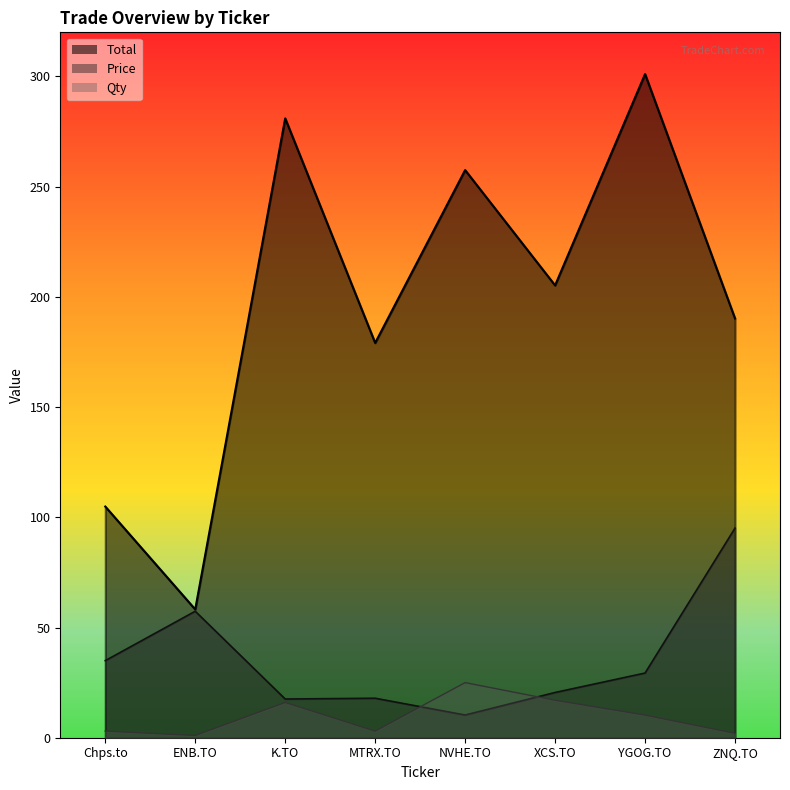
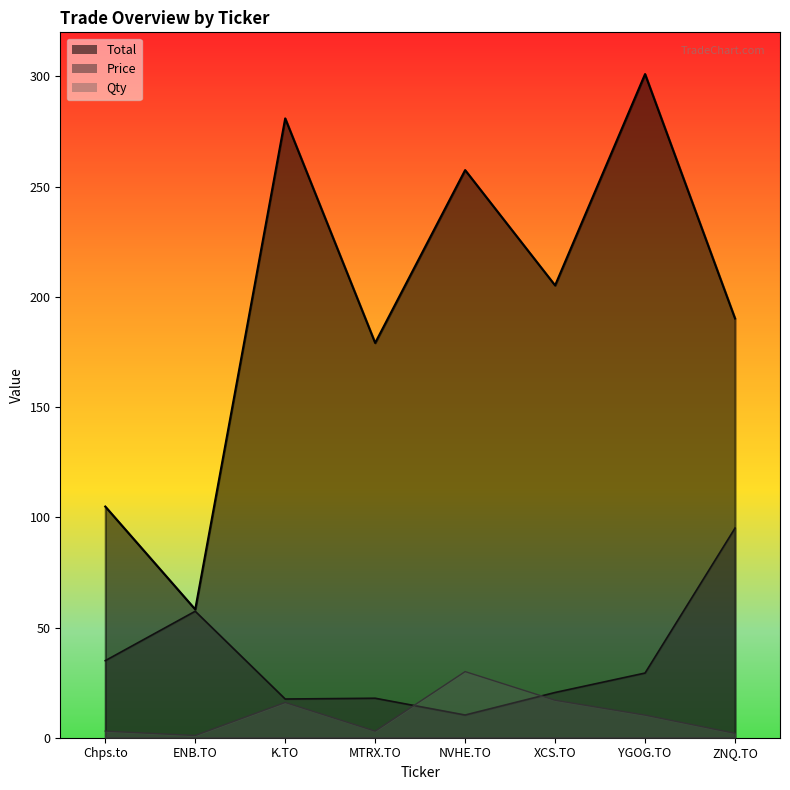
Qty, NVHE.TO: 25 -> 30
